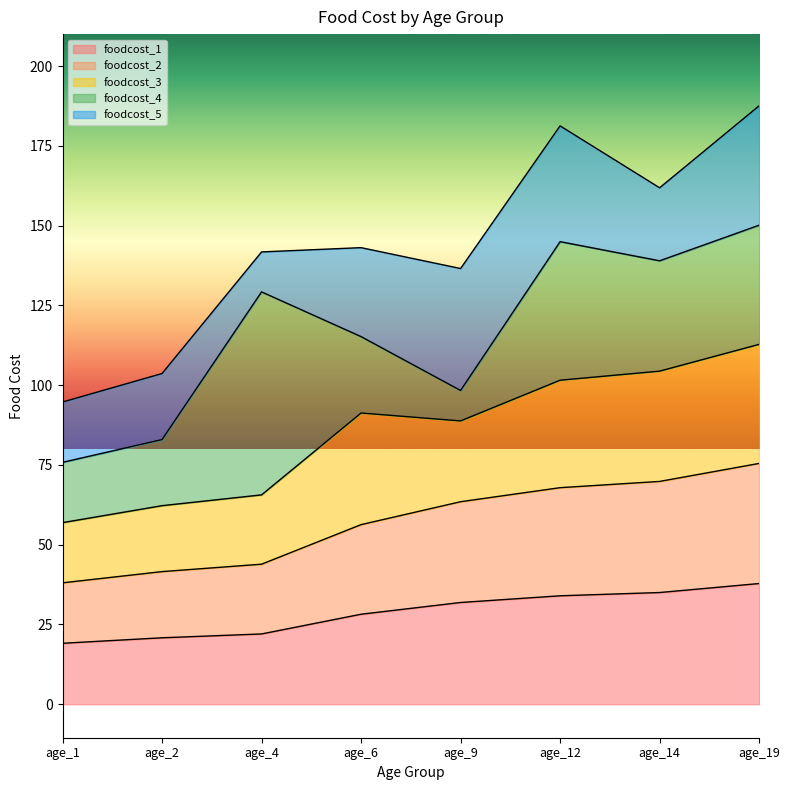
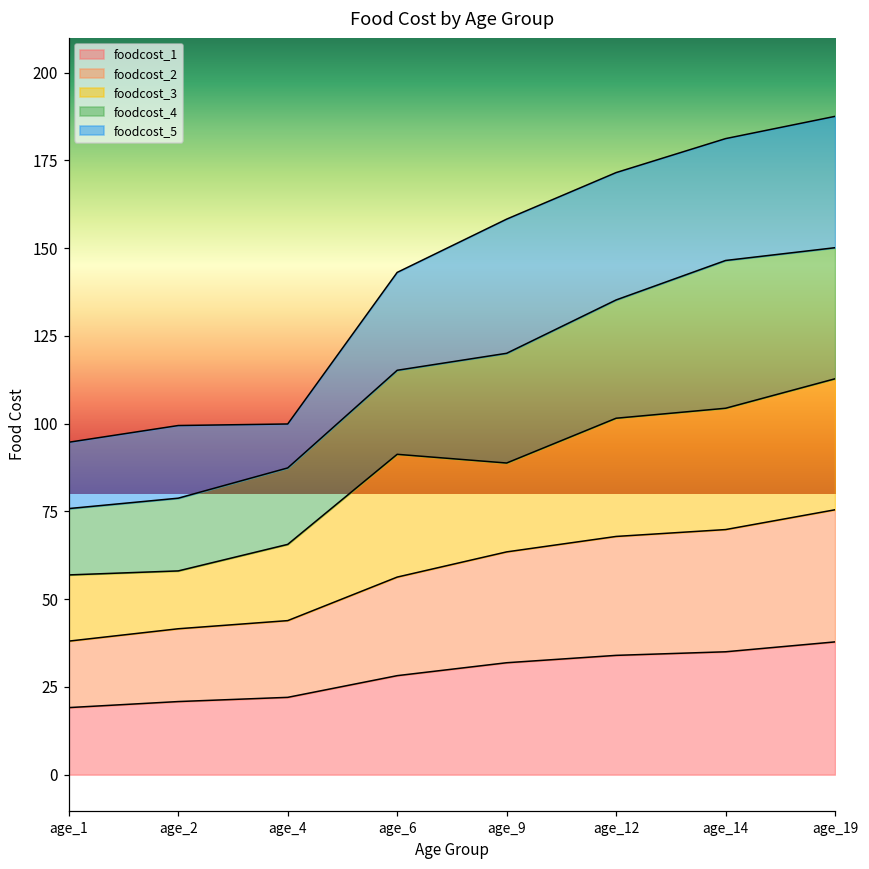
foodcost_3, age_2: 21 -> 16
foodcost_4, age_4: 64 -> 22
foodcost_4, age_9: 10 -> 31
foodcost_4, age_12: 43 -> 34
foodcost_4, age_14: 35 -> 42
foodcost_5, age_14: 23 -> 35
